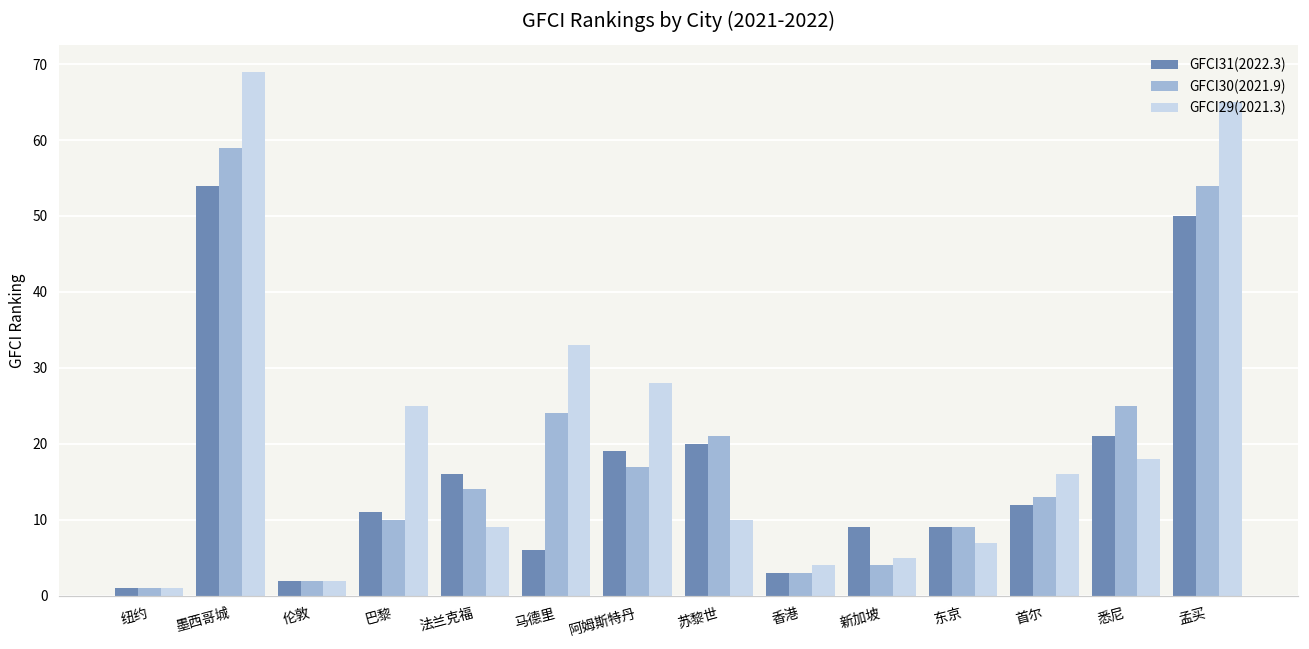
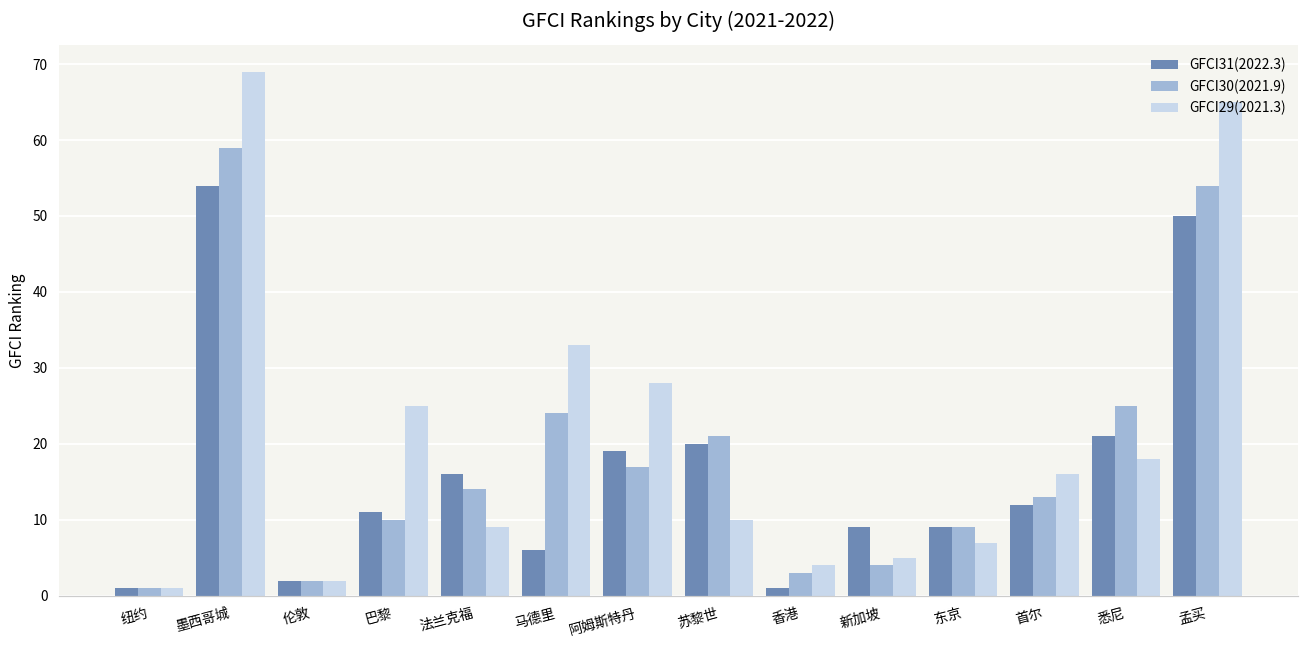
GFCI31(2022.3), 香港: 3 -> 1
